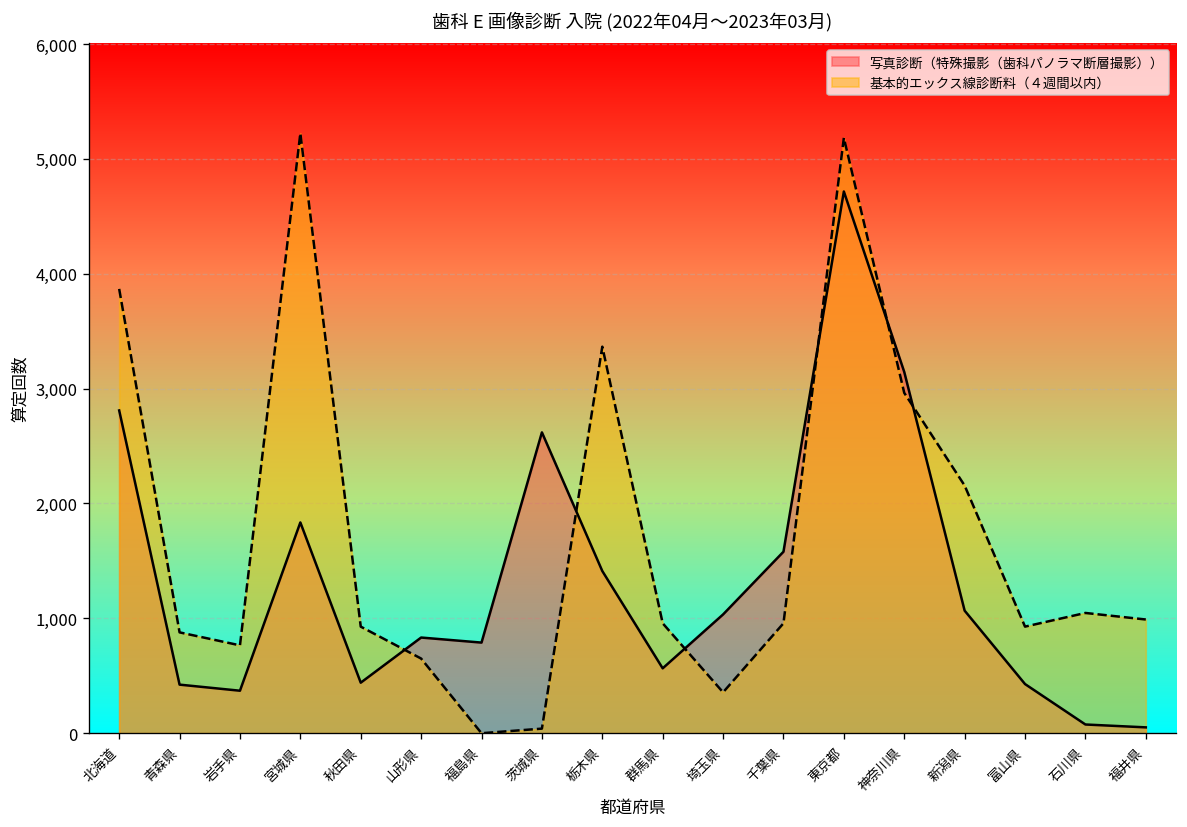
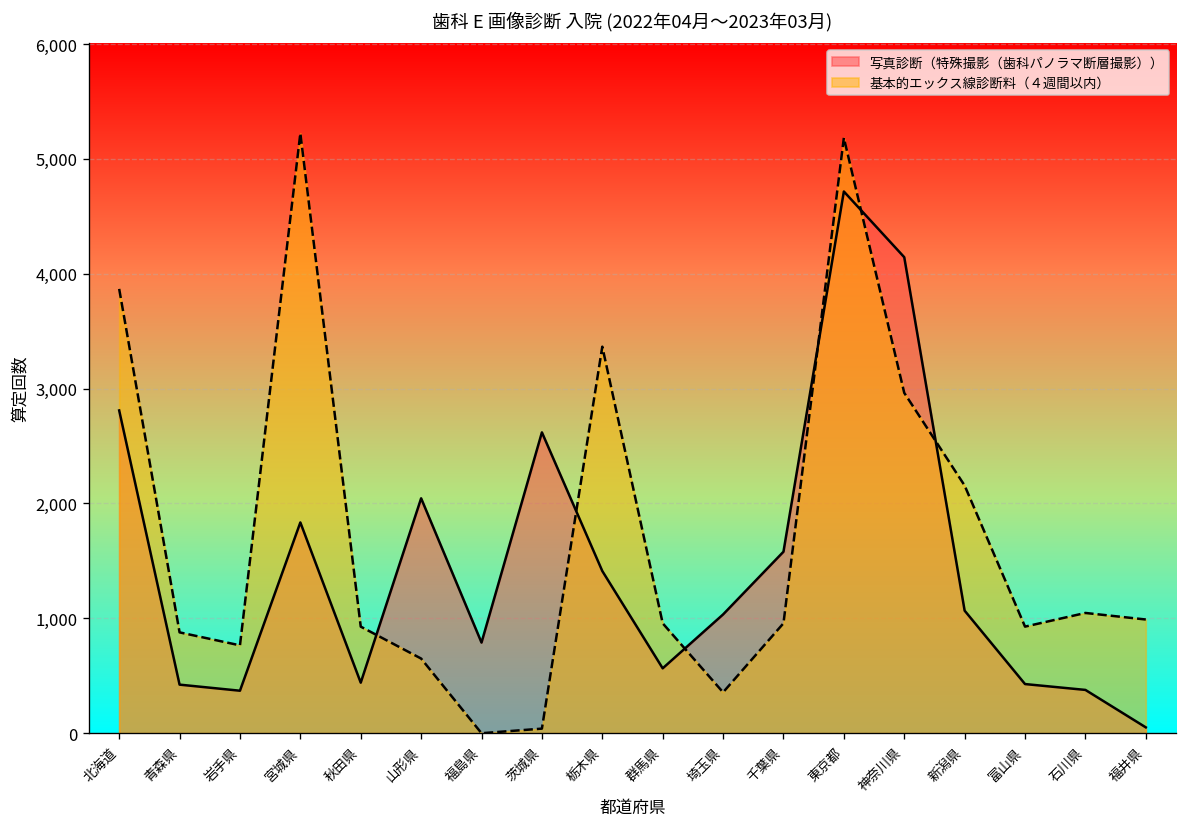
写真診断（特殊撮影（歯科パノラマ断層撮影））, 山形県: 800 -> 2,000
写真診断（特殊撮影（歯科パノラマ断層撮影））, 神奈川県: 3,100 -> 4,100
写真診断（特殊撮影（歯科パノラマ断層撮影））, 石川県: 100 -> 400
